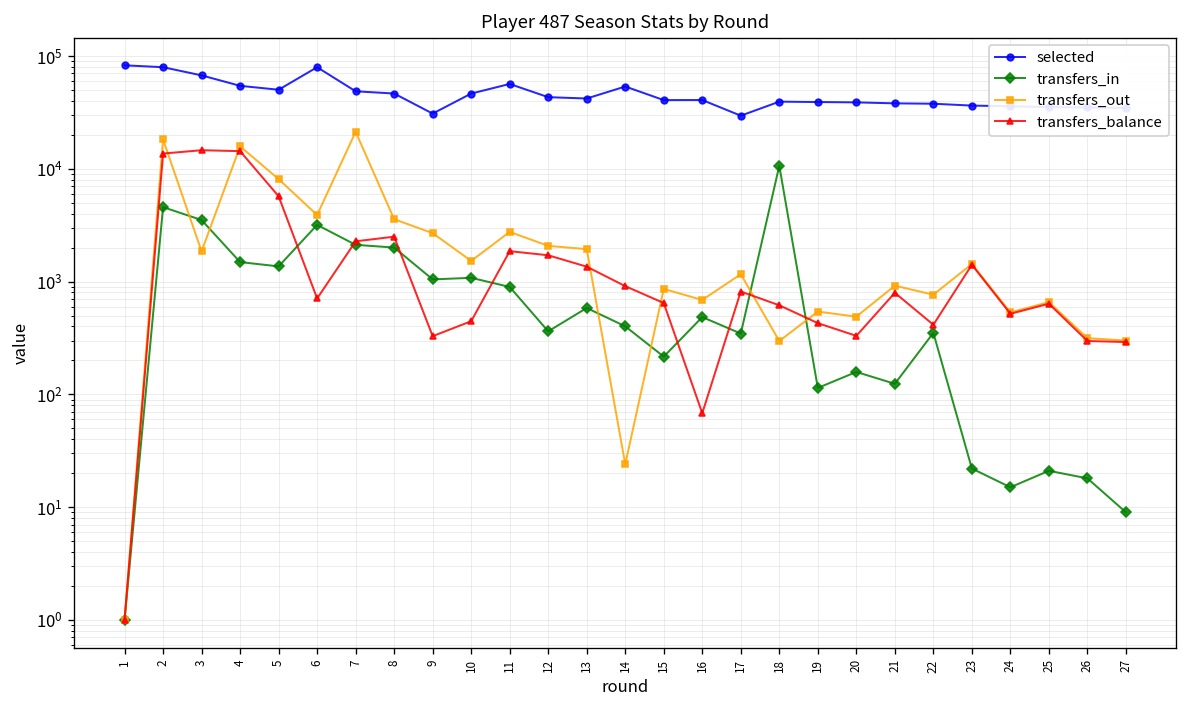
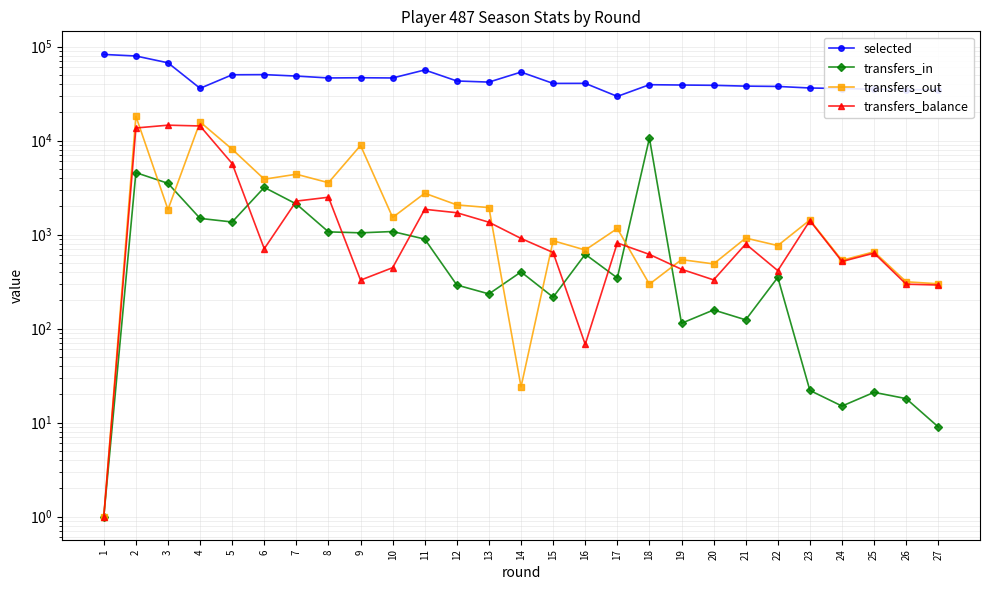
selected, 4: 50000 -> 36000
selected, 6: 80000 -> 50000
transfers_out, 7: 21000 -> 4000
transfers_in, 8: 2000 -> 1100
selected, 9: 31000 -> 50000
transfers_out, 9: 2700 -> 9000
transfers_in, 12: 360 -> 290
transfers_in, 13: 600 -> 230
transfers_in, 16: 500 -> 600
